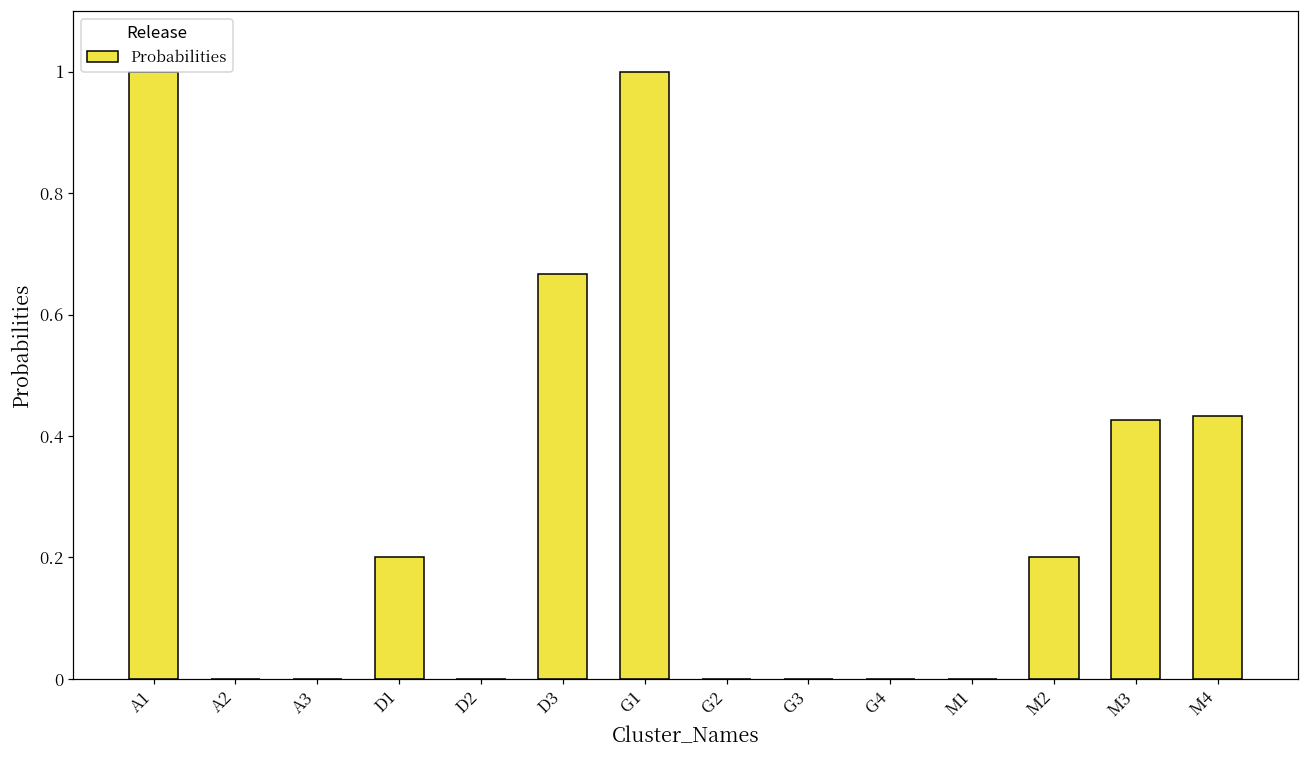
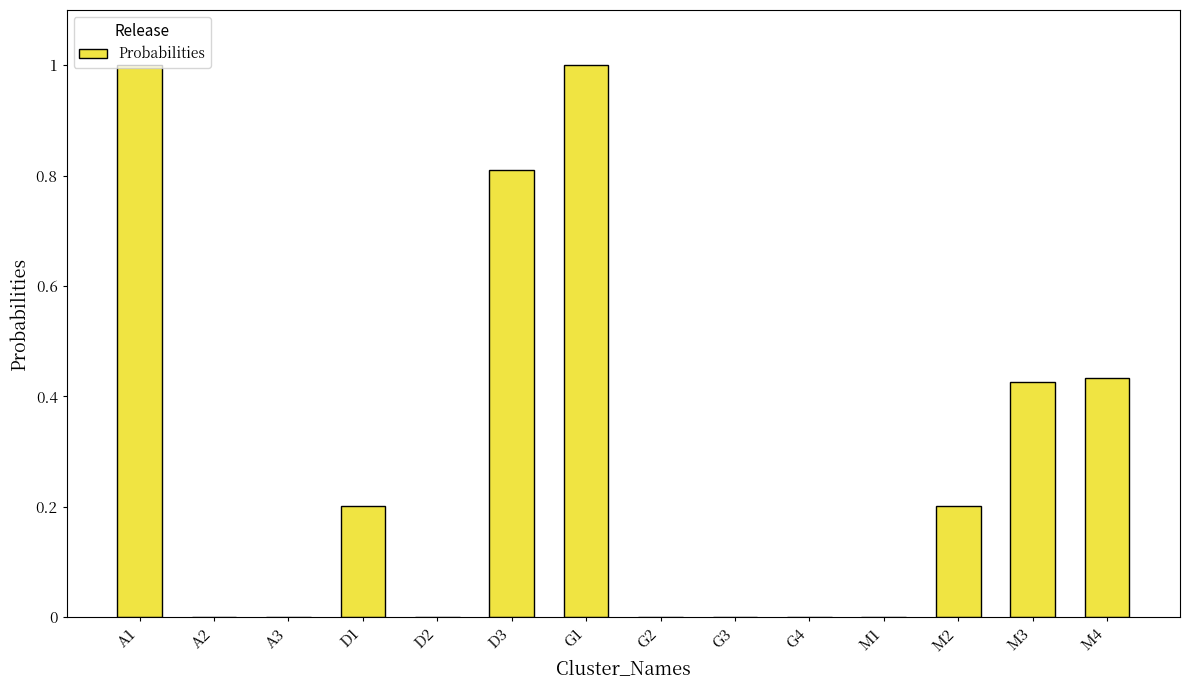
D3: 0.67 -> 0.81
